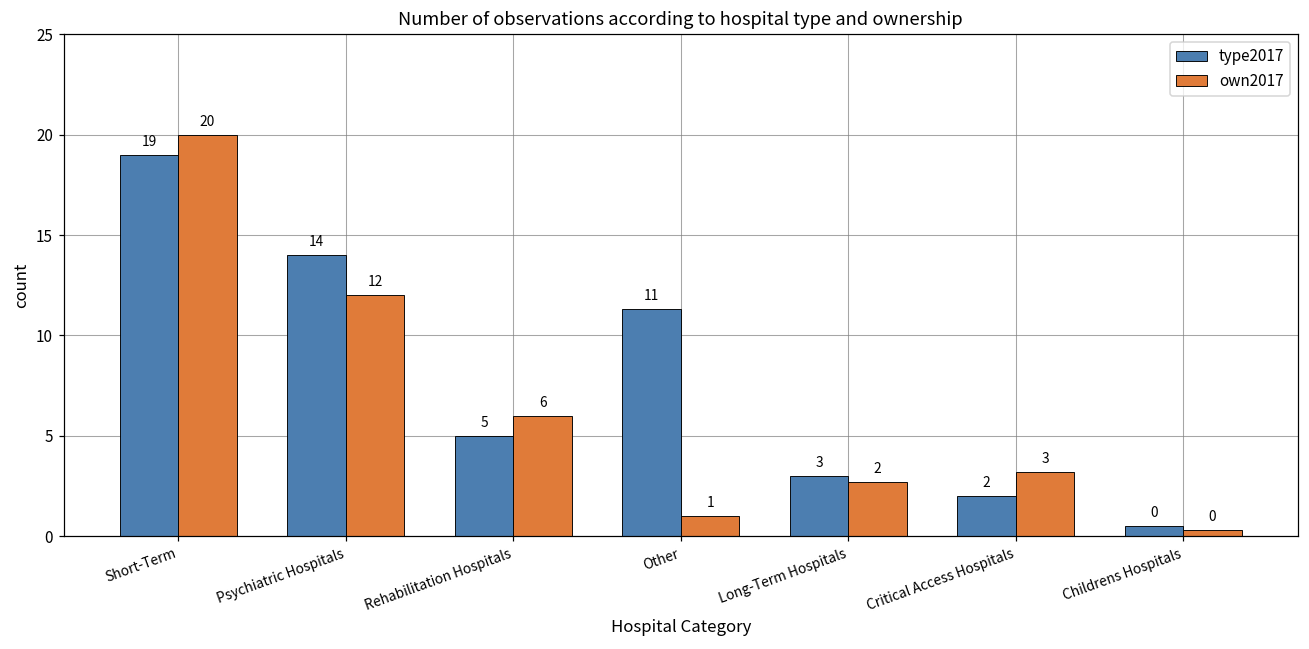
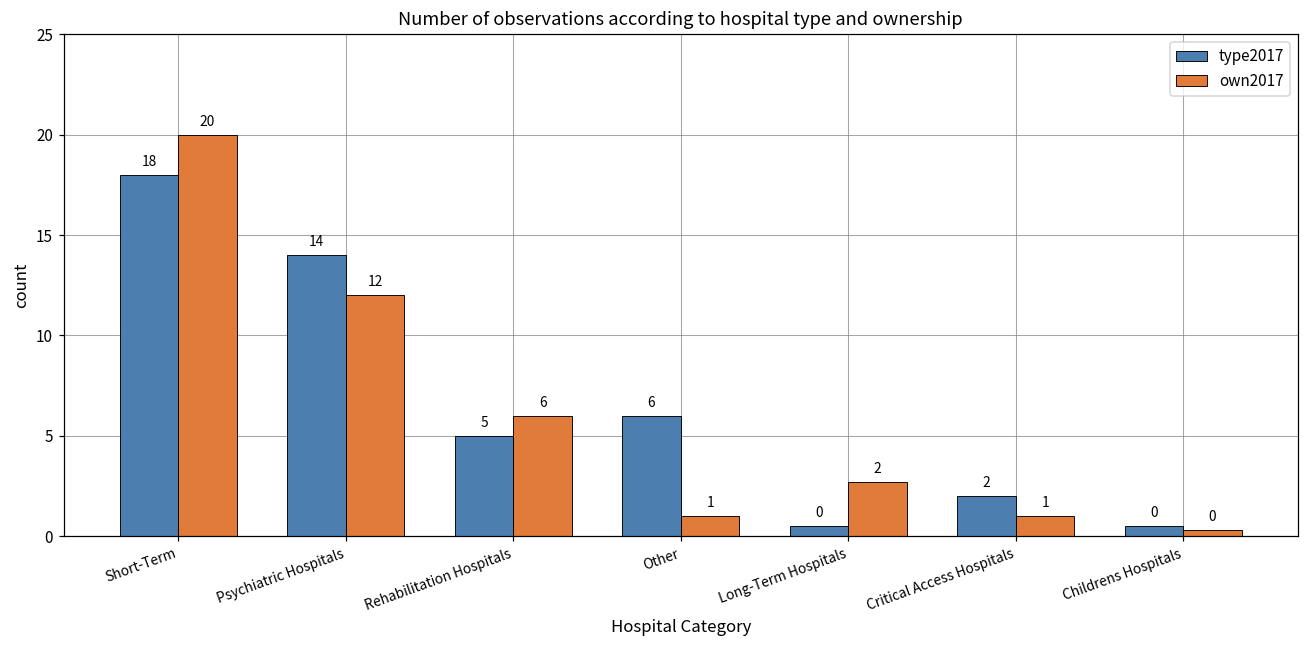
type2017, Short-Term: 19 -> 18
type2017, Other: 11 -> 6
type2017, Long-Term Hospitals: 3 -> 0
own2017, Critical Access Hospitals: 3 -> 1
